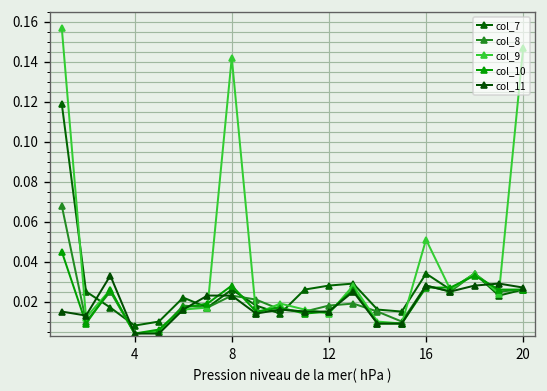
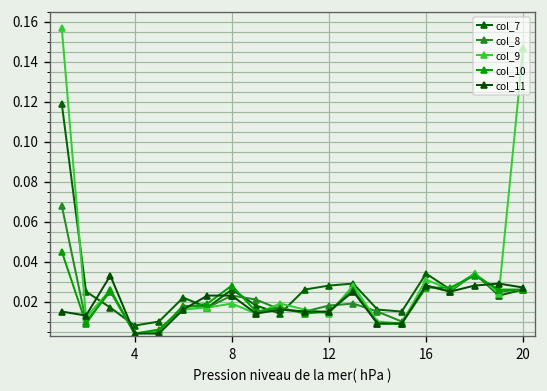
col_9, 8: 0.142 -> 0.019
col_9, 16: 0.051 -> 0.031
